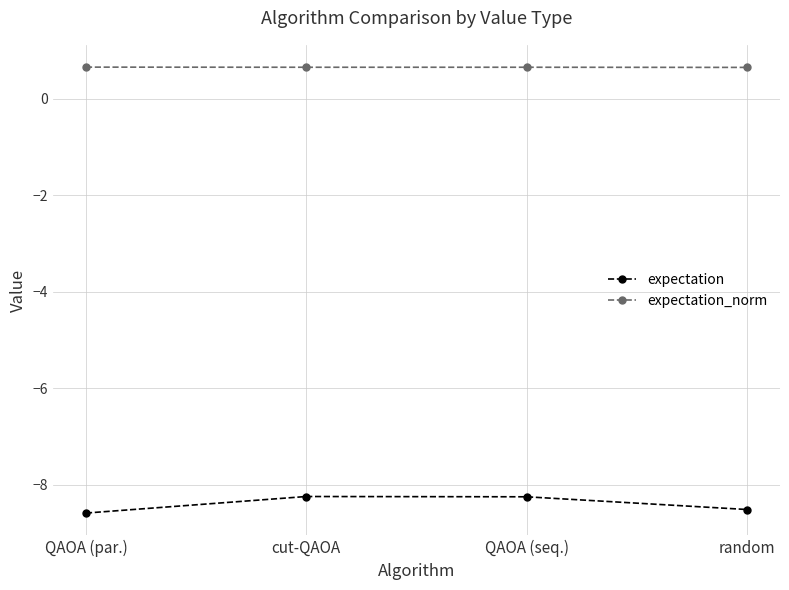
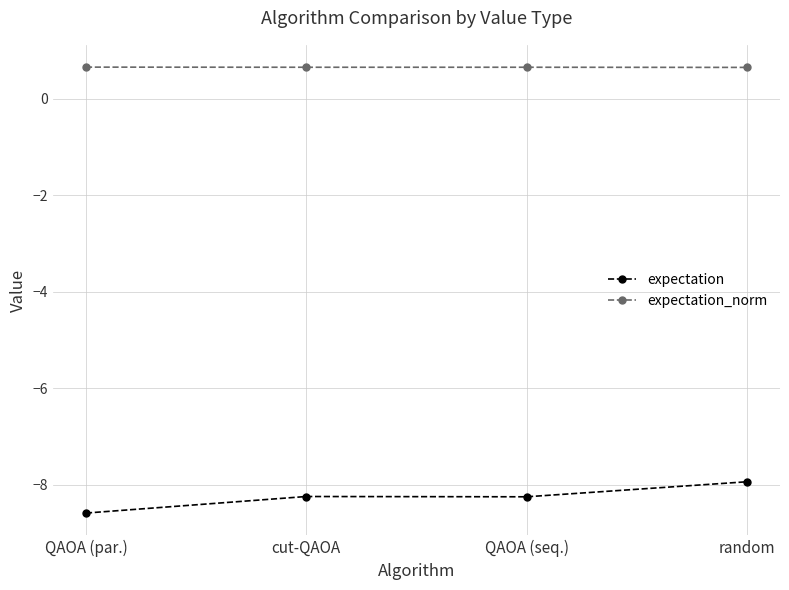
expectation, random: -8.5 -> -7.9
